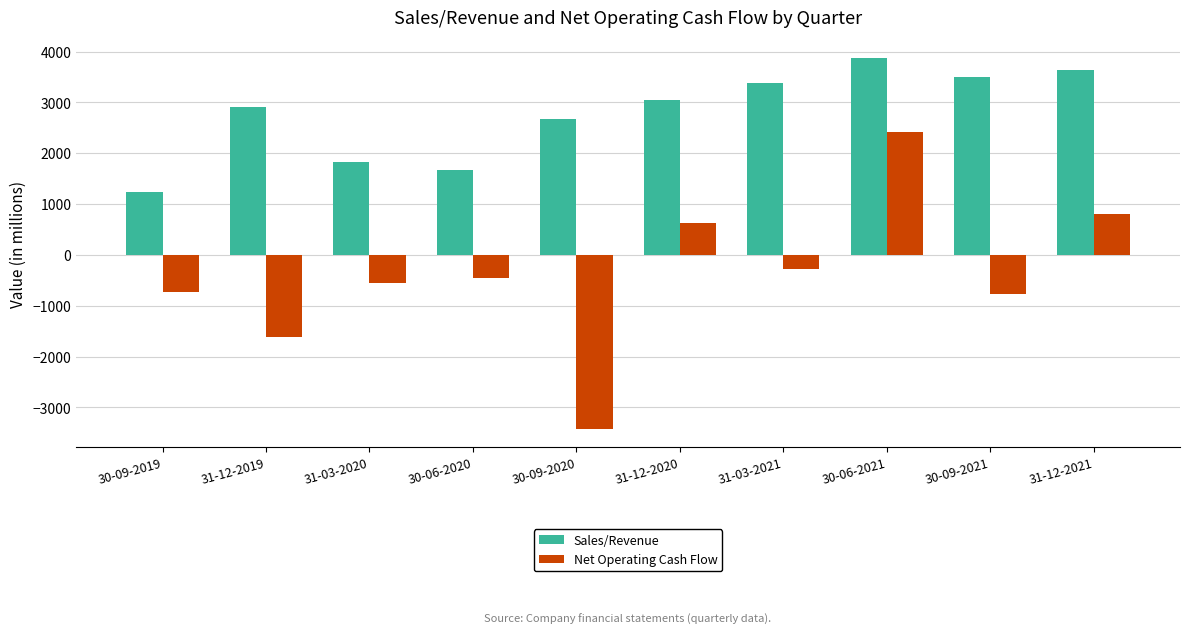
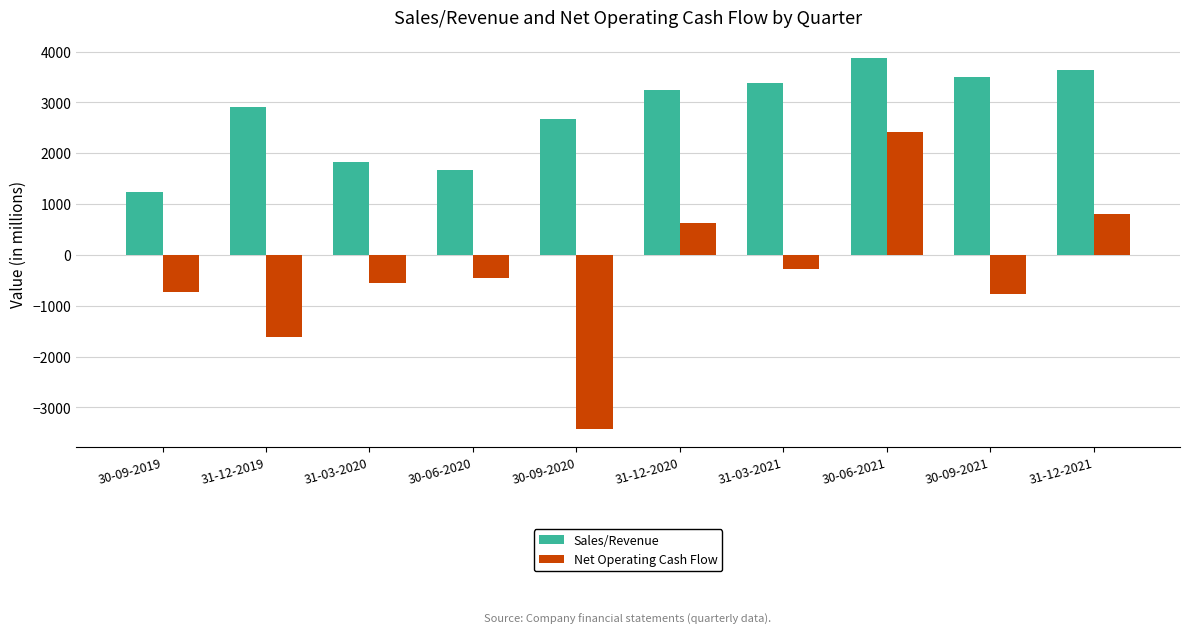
Sales/Revenue, 31-12-2020: 3000 -> 3300
